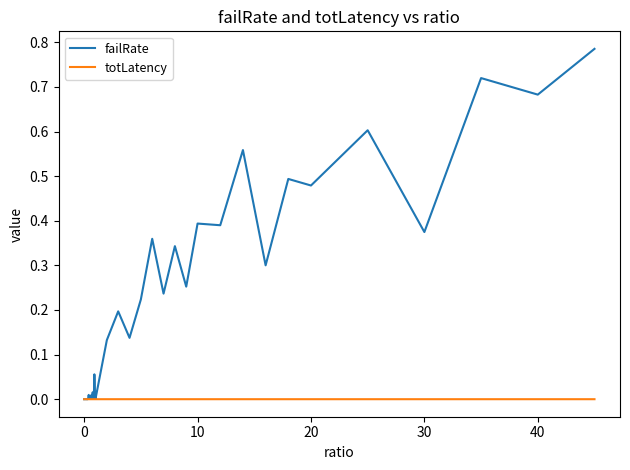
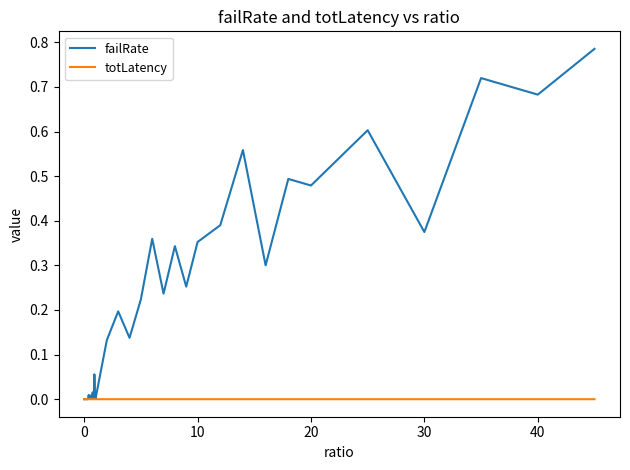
failRate, 10: 0.39 -> 0.35
